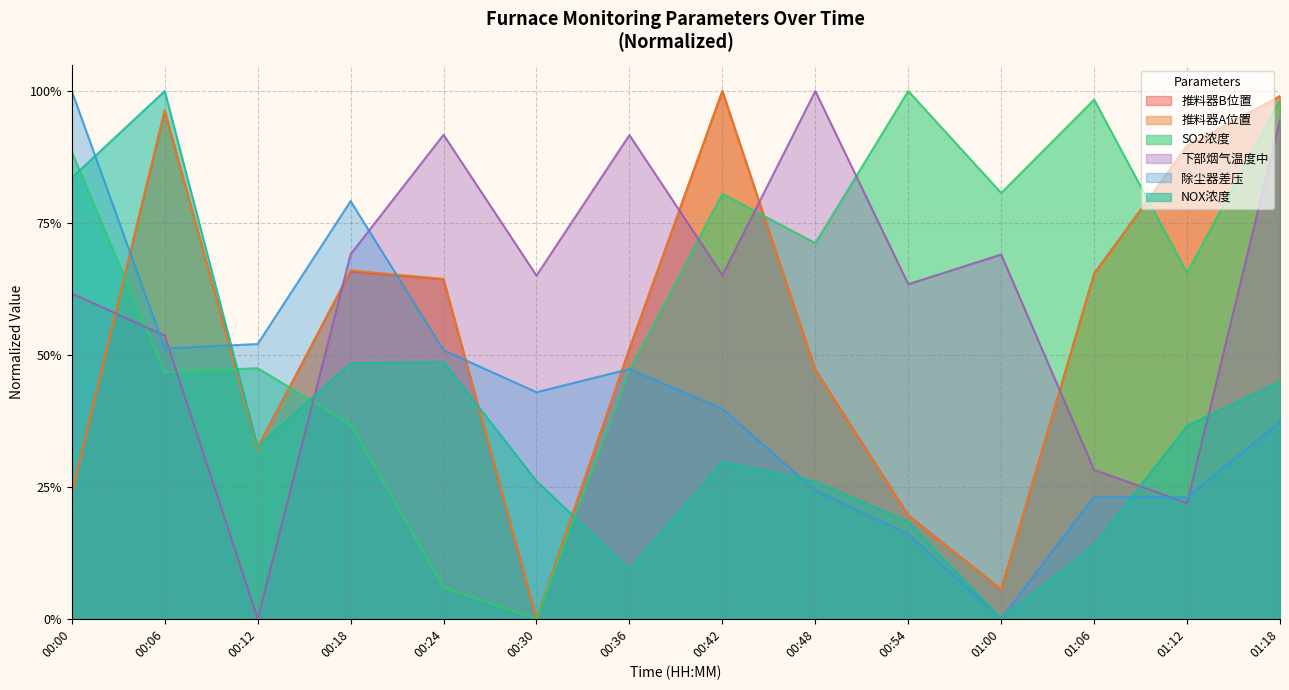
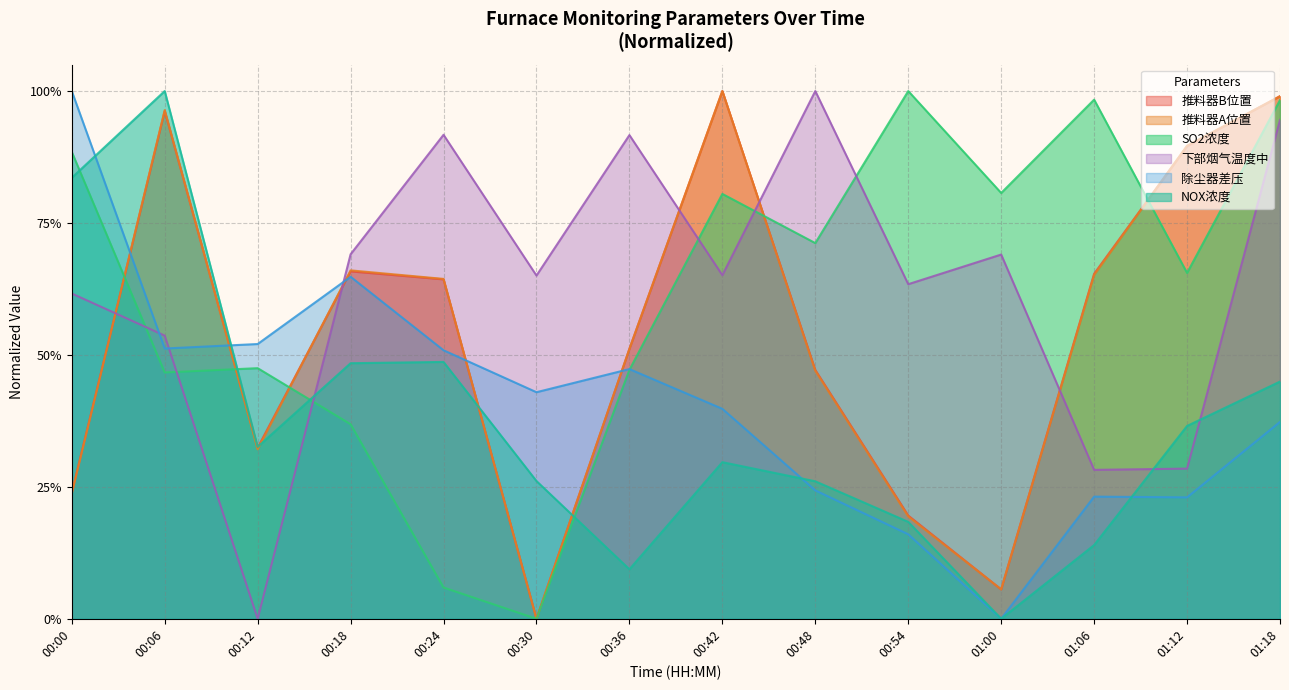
除尘器差压, 00:18: 79% -> 65%
下部烟气温度中, 01:12: 22% -> 28%
